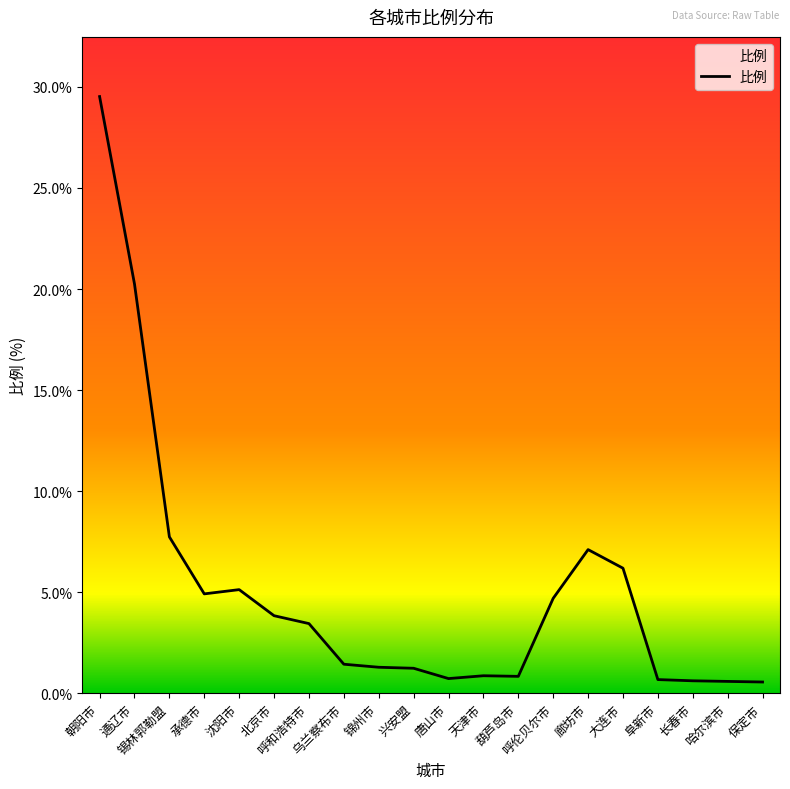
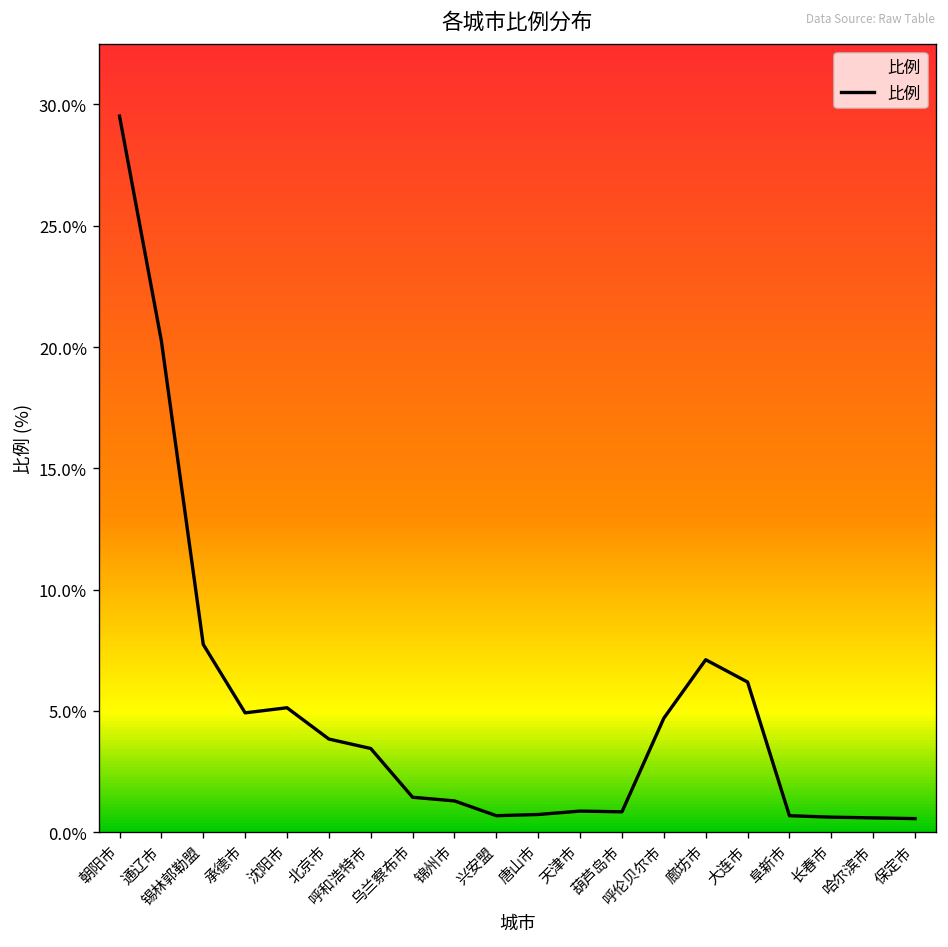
兴安盟: 1.2% -> 0.7%
